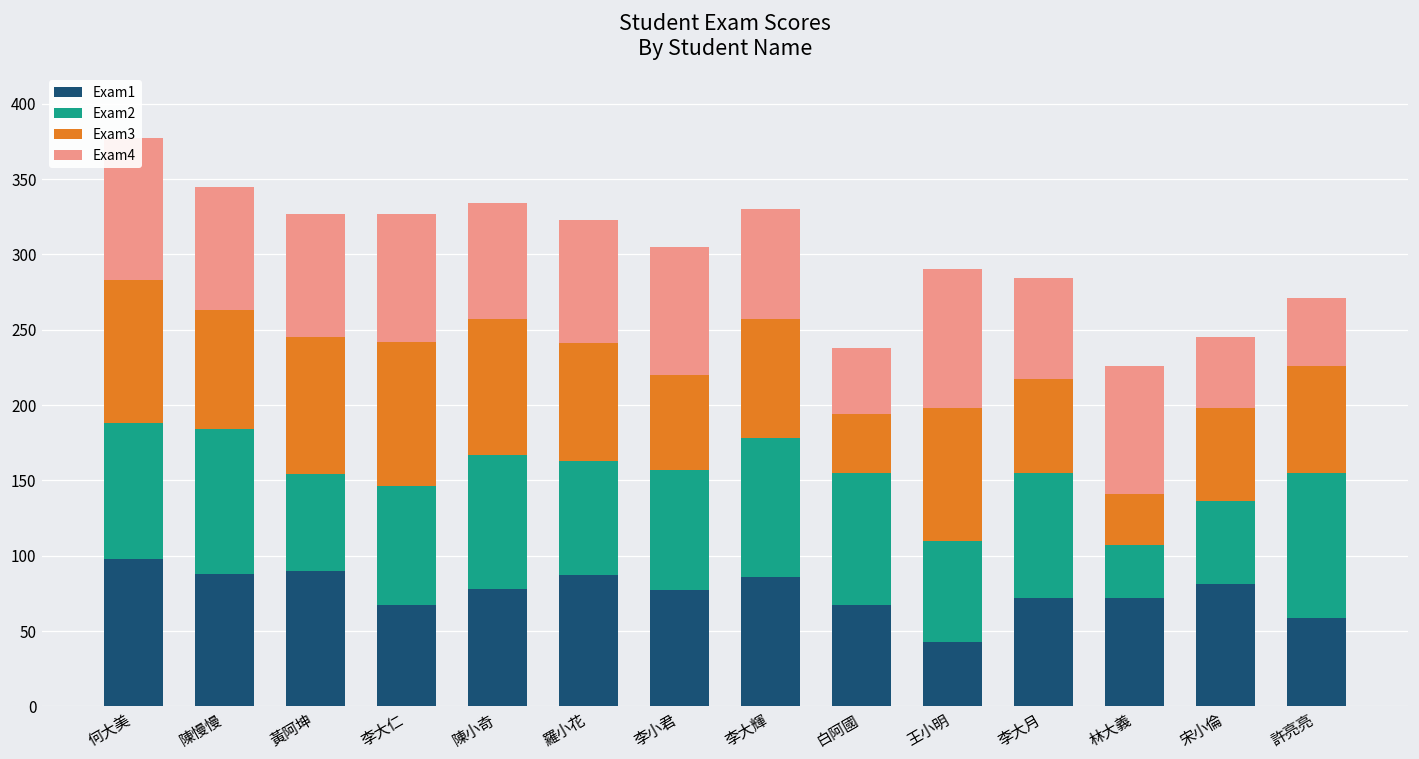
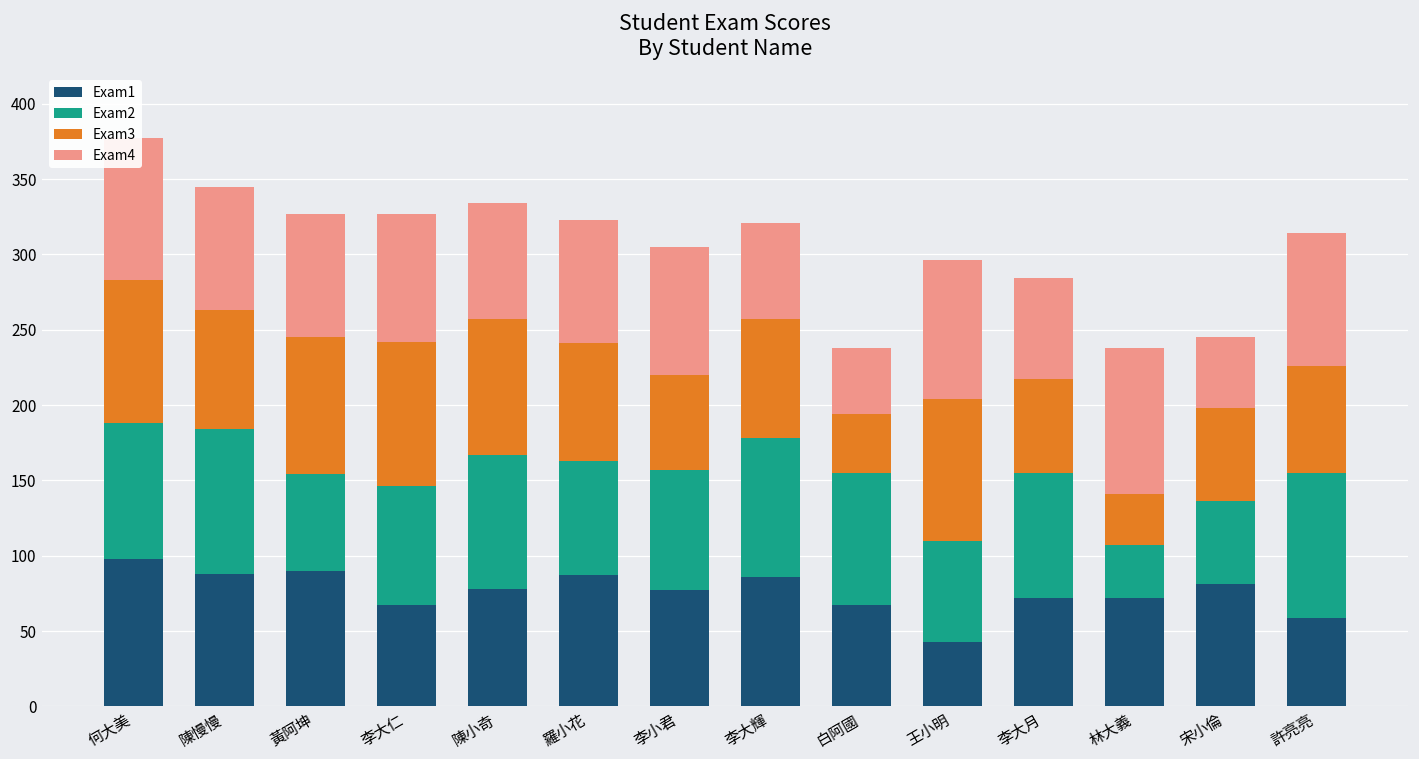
Exam4, 李大輝: 73 -> 64
Exam3, 王小明: 88 -> 94
Exam4, 林大義: 85 -> 97
Exam4, 許亮亮: 45 -> 88
